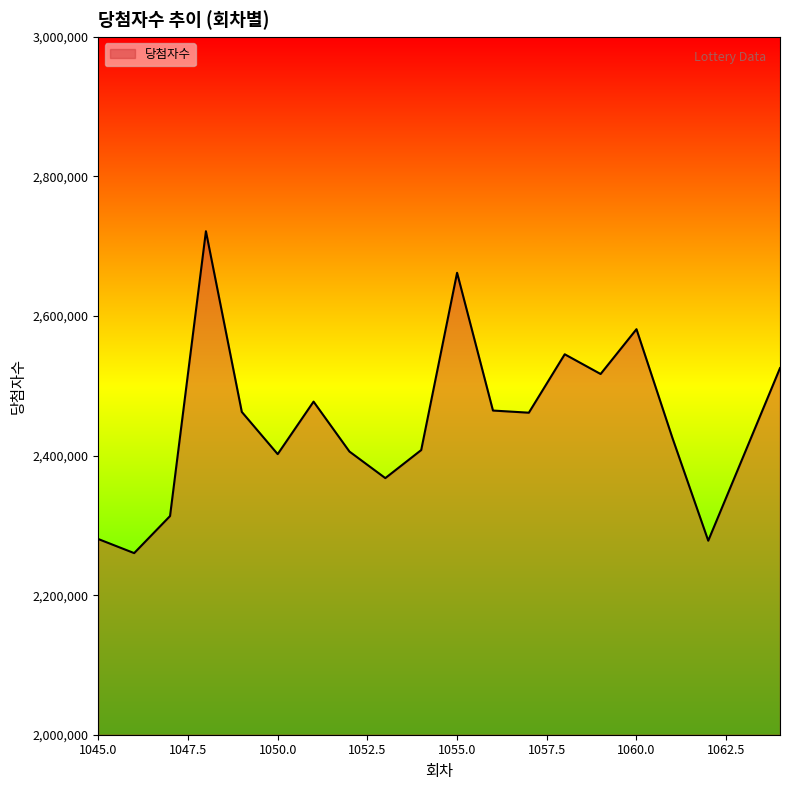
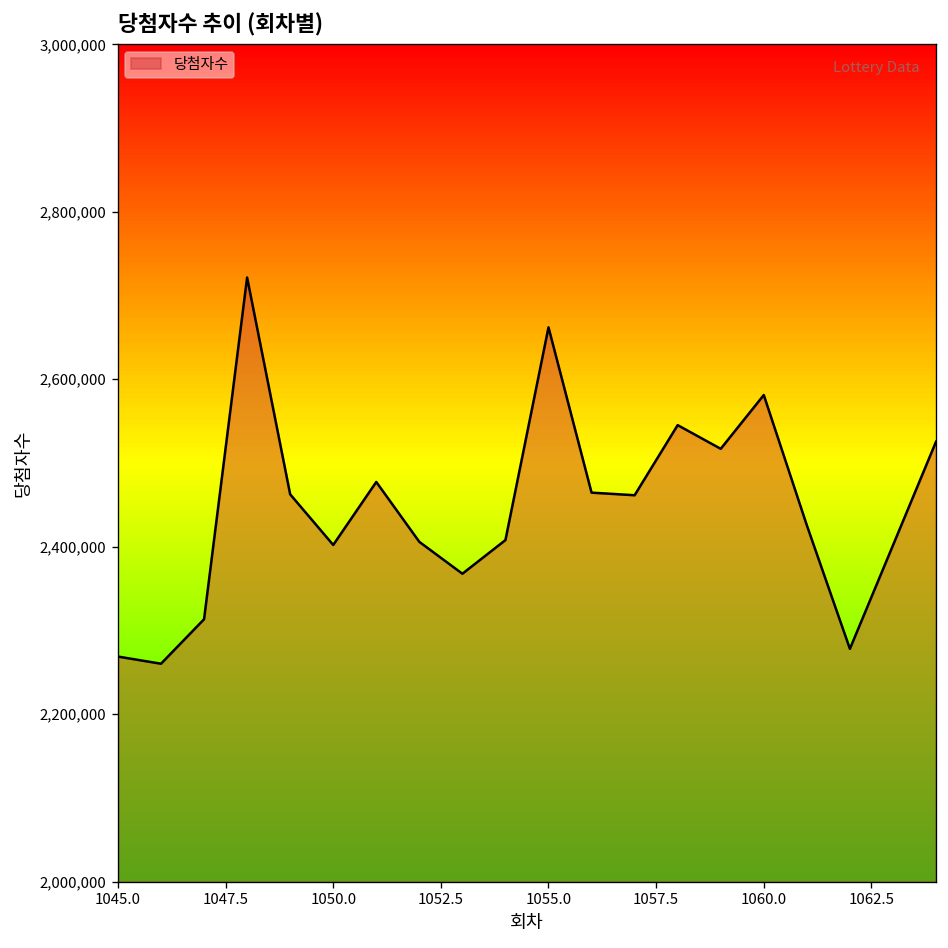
1045.0: 2,280,000 -> 2,270,000
